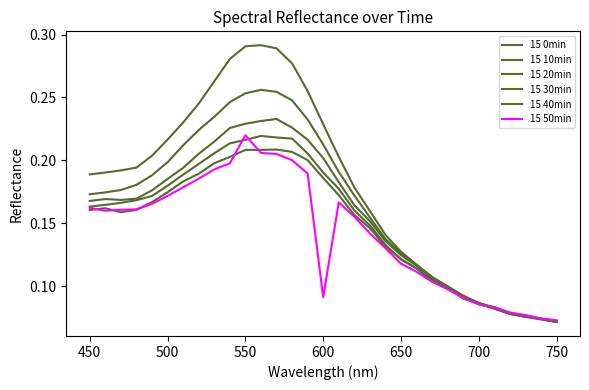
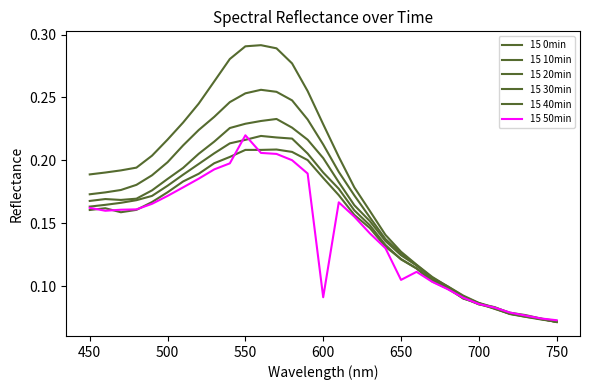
15 50min, 650: 0.118 -> 0.105
